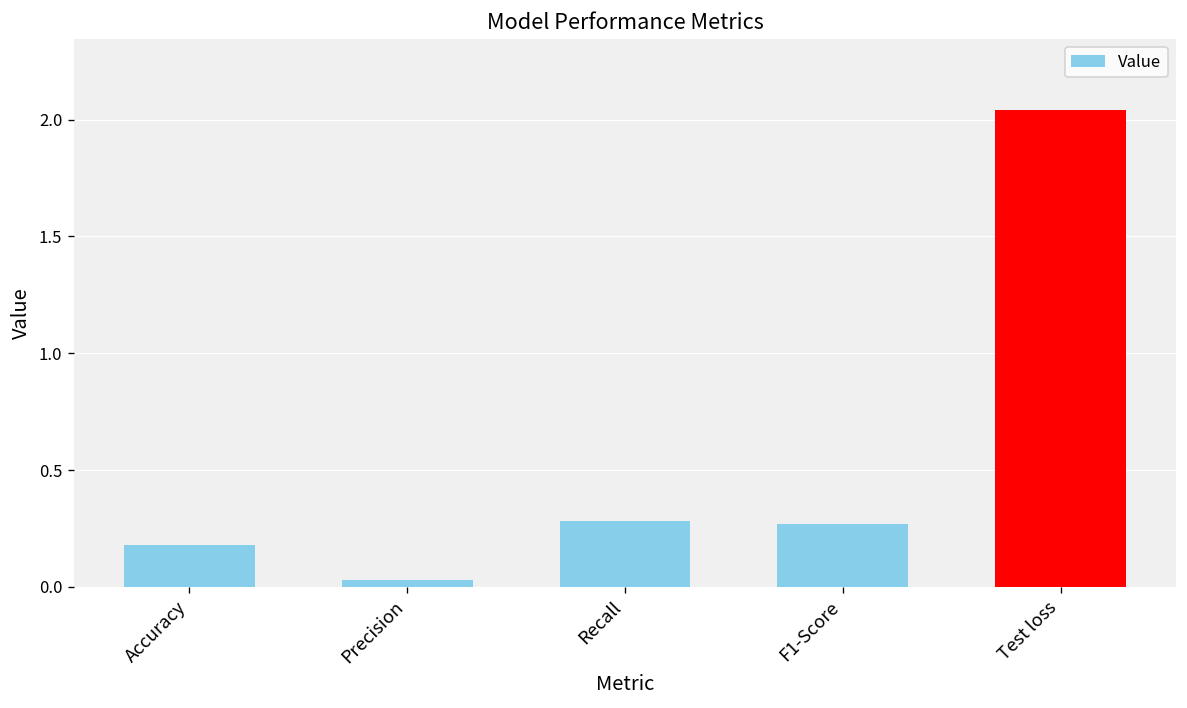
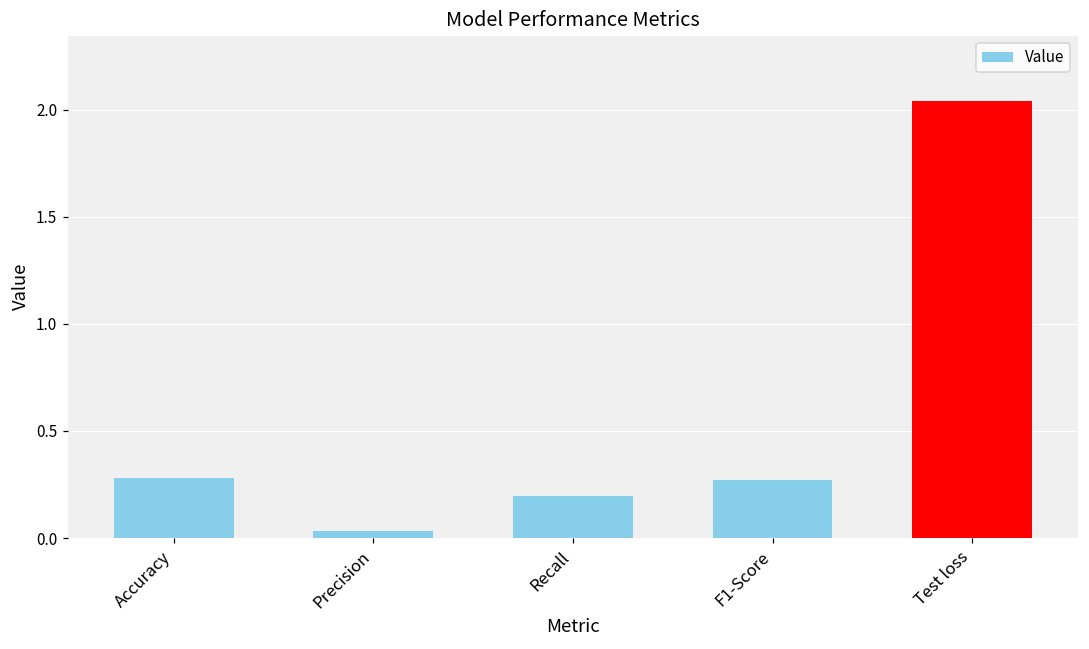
Accuracy: 0.18 -> 0.28
Recall: 0.28 -> 0.20
